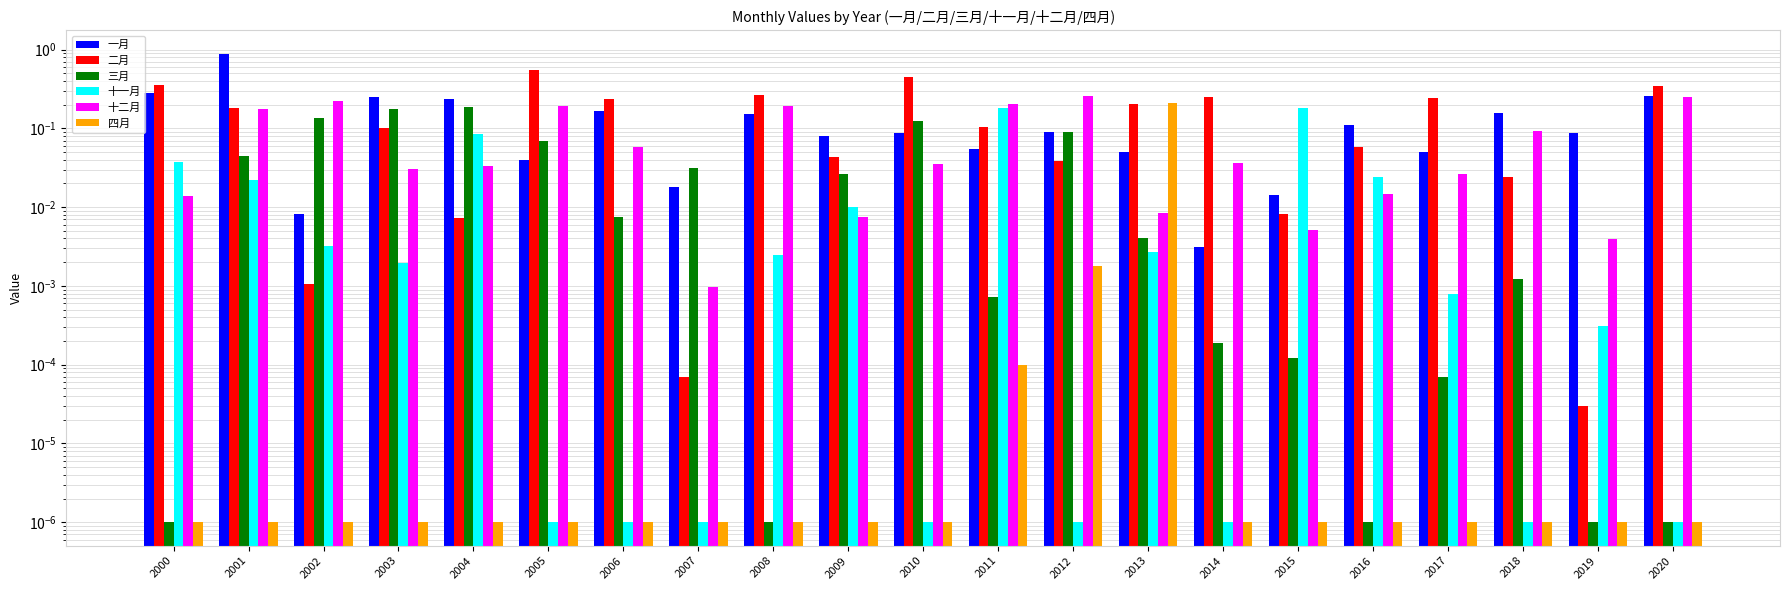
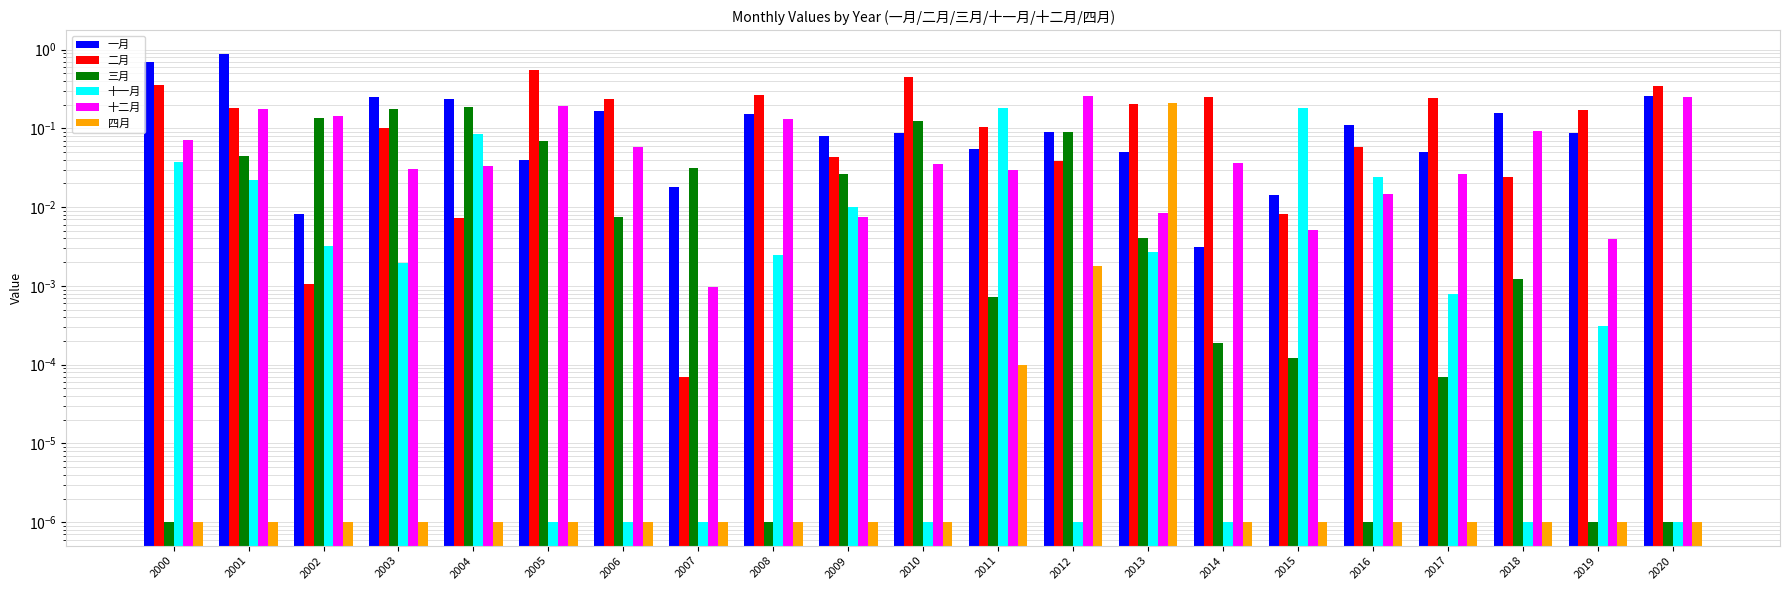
一月, 2000: 0.28 -> 0.7
十二月, 2000: 0.014 -> 0.07
十二月, 2002: 0.22 -> 0.14
十二月, 2008: 0.19 -> 0.13
十二月, 2011: 0.20 -> 0.029
二月, 2019: 0.00003 -> 0.17
